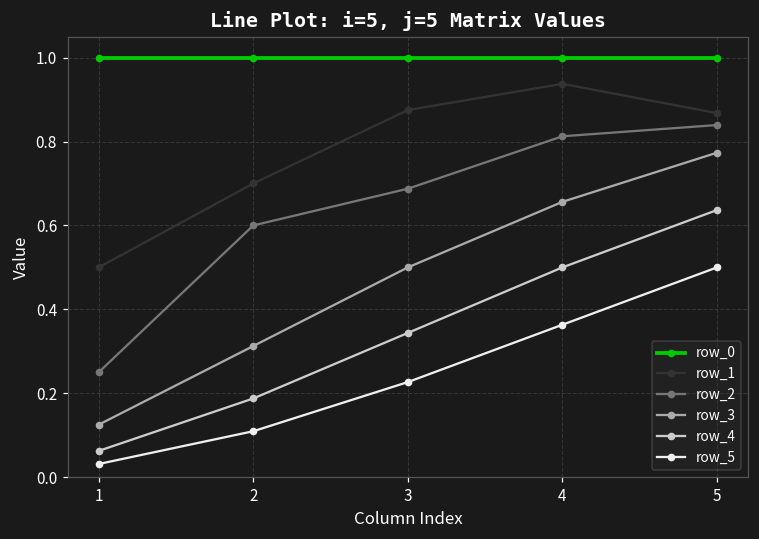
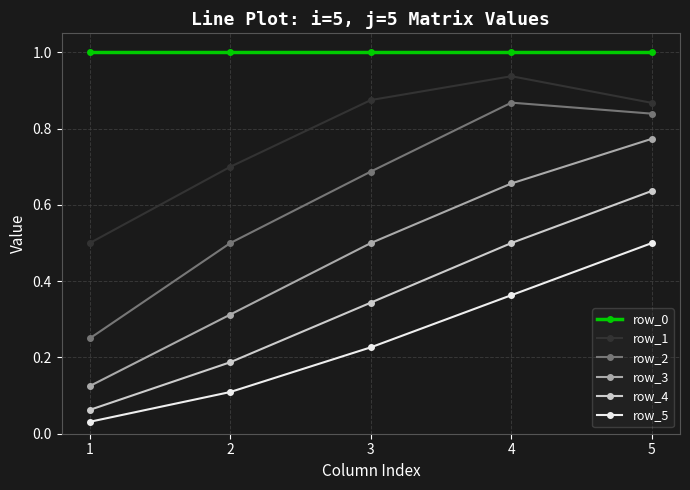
row_2, 2: 0.6 -> 0.5
row_2, 4: 0.81 -> 0.87
